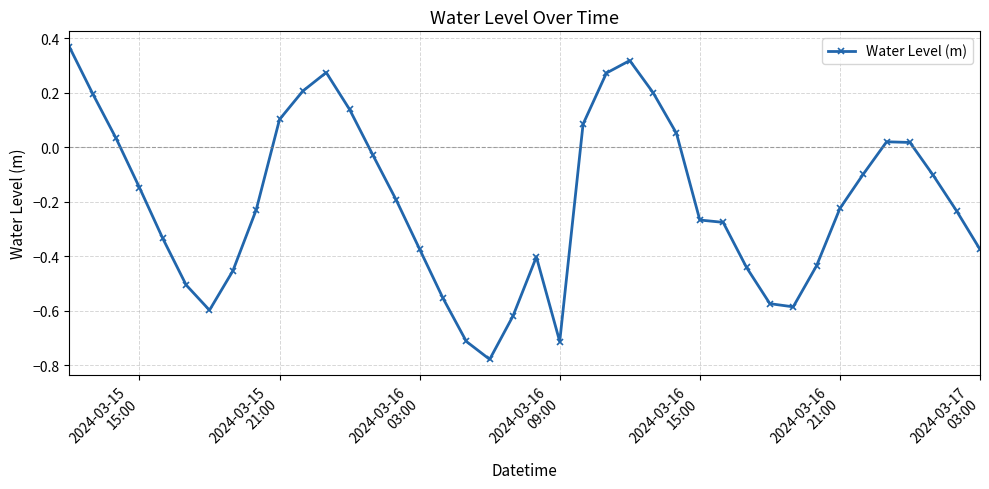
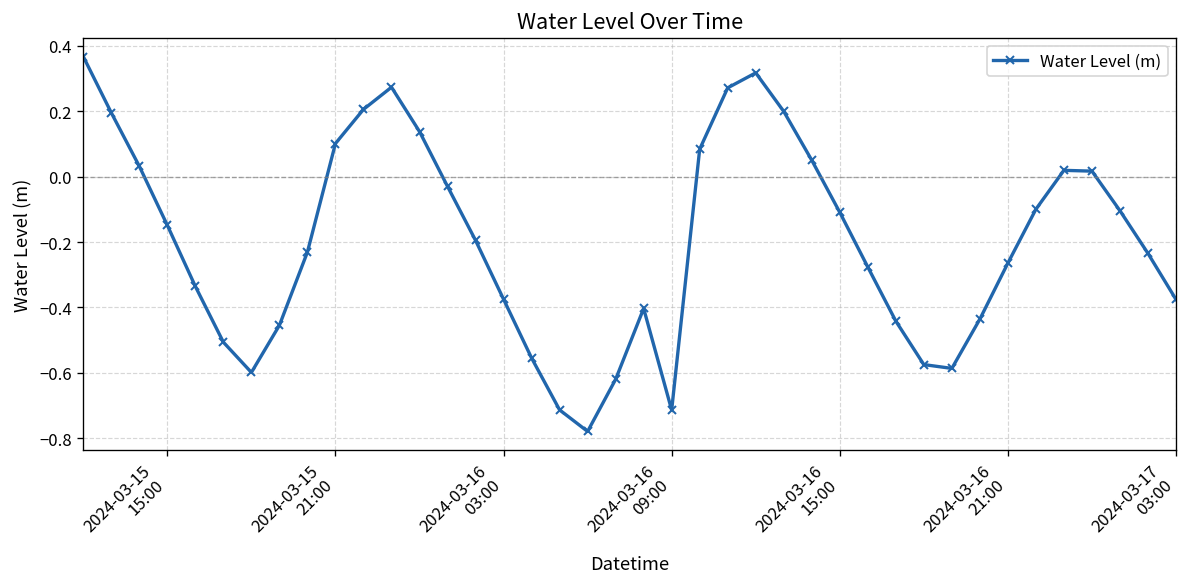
2024-03-16 15:00: -0.27 -> -0.11
2024-03-16 21:00: -0.23 -> -0.26
